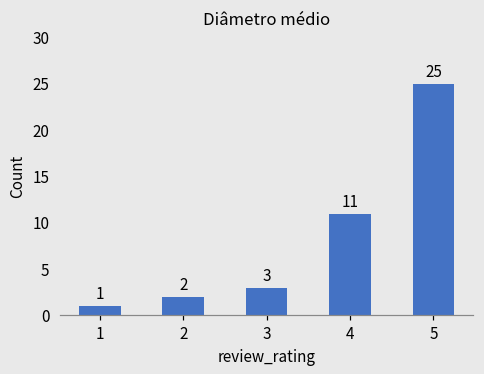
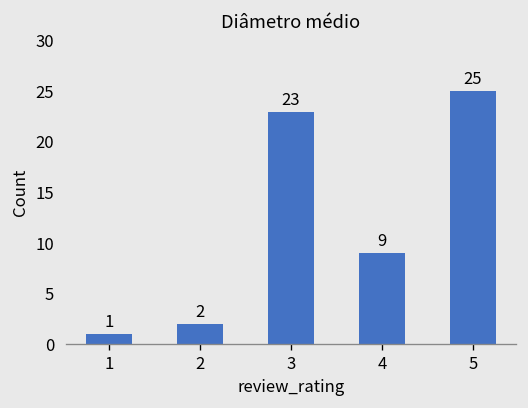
3: 3 -> 23
4: 11 -> 9
